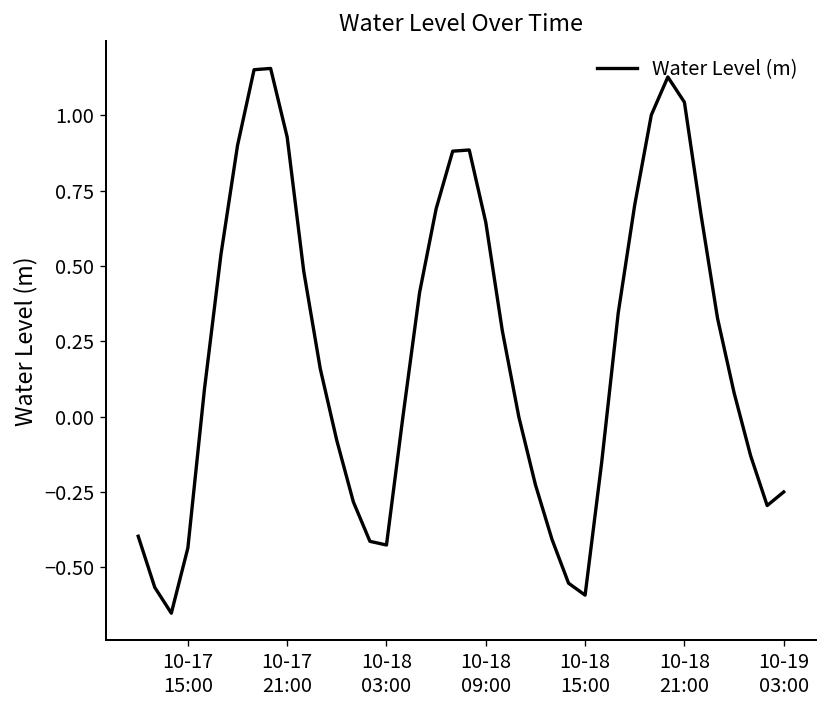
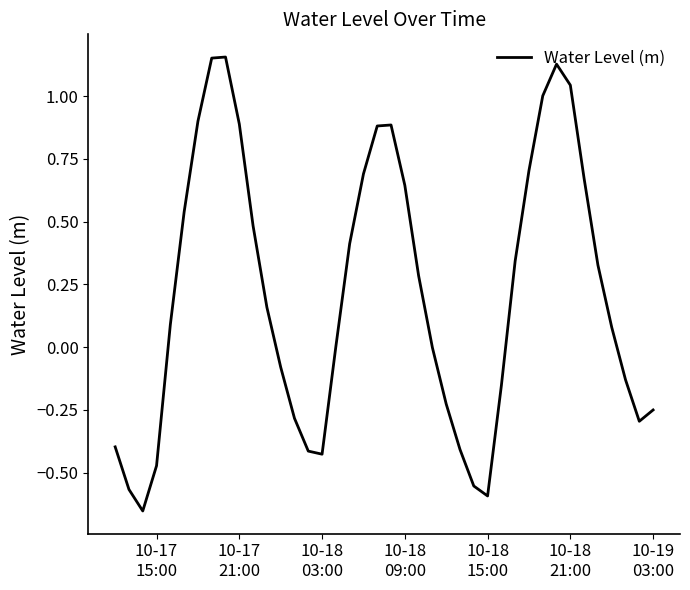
10-17 15:00: -0.44 -> -0.47
10-17 21:00: 0.93 -> 0.89
